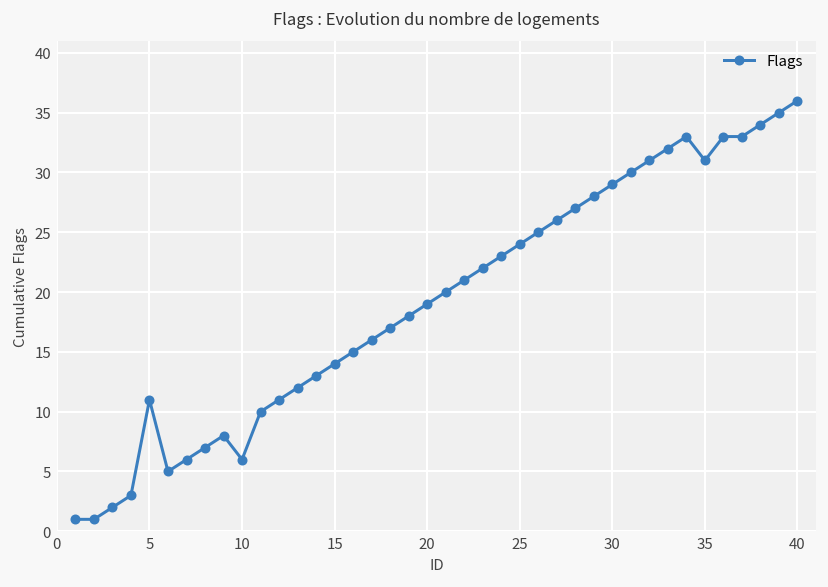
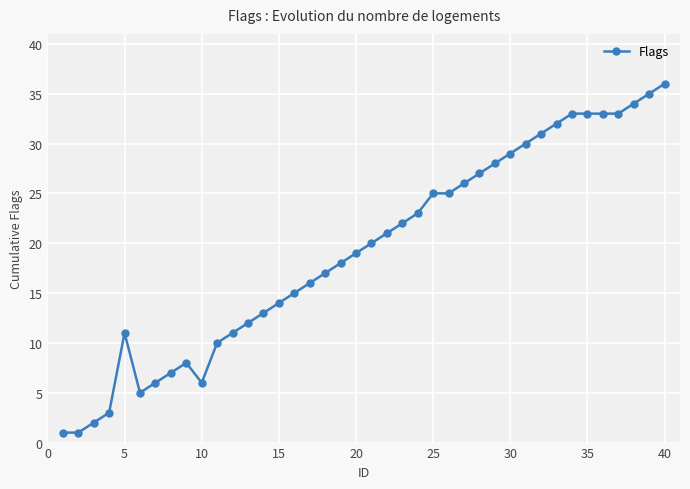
25: 24 -> 25
35: 31 -> 33
